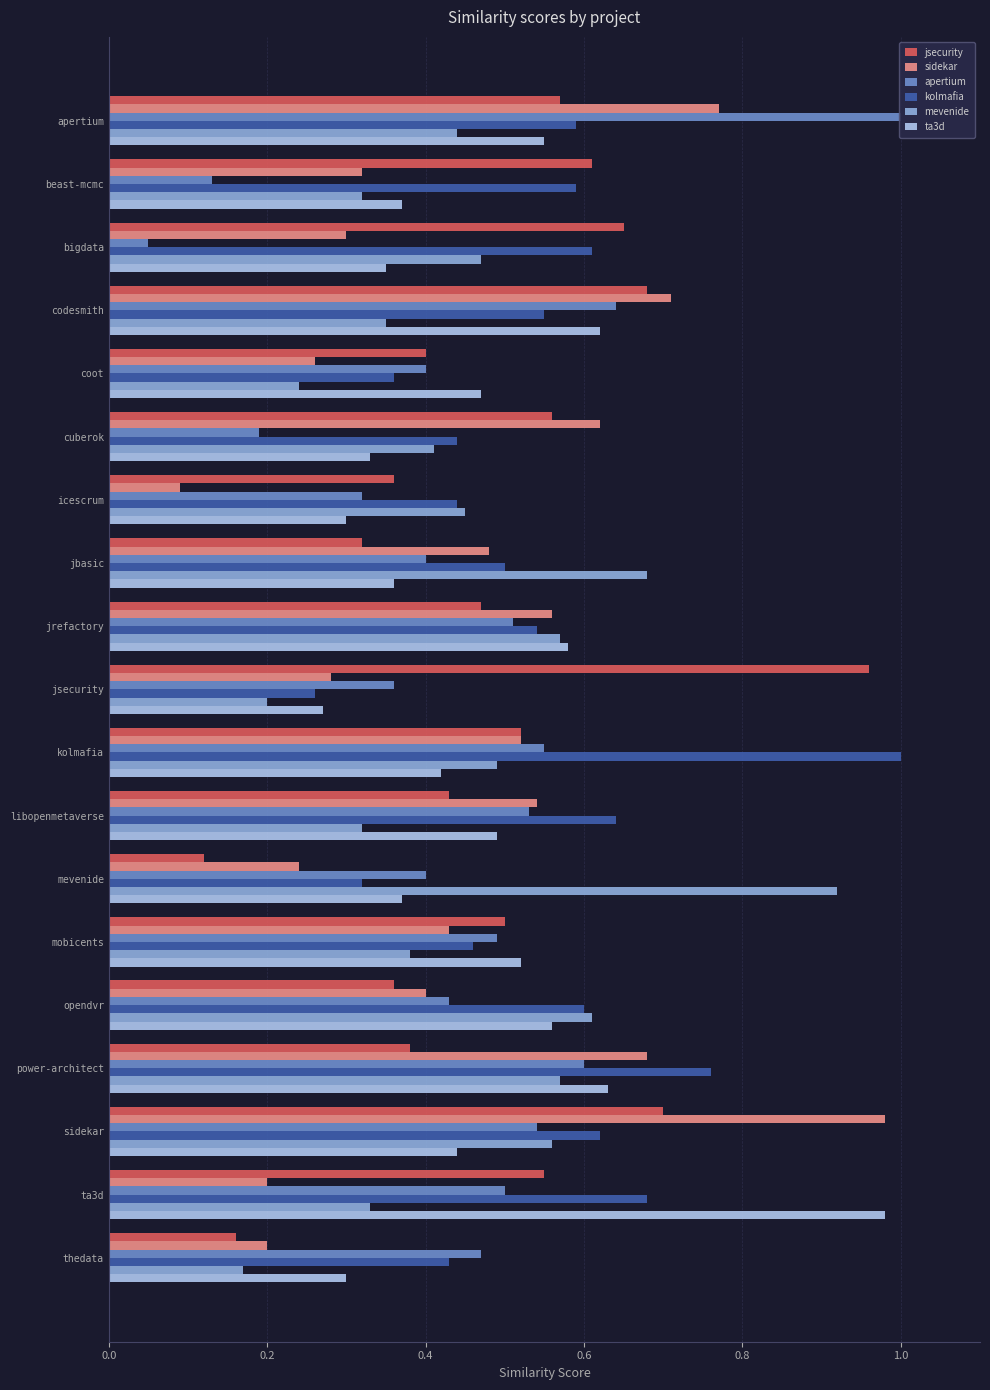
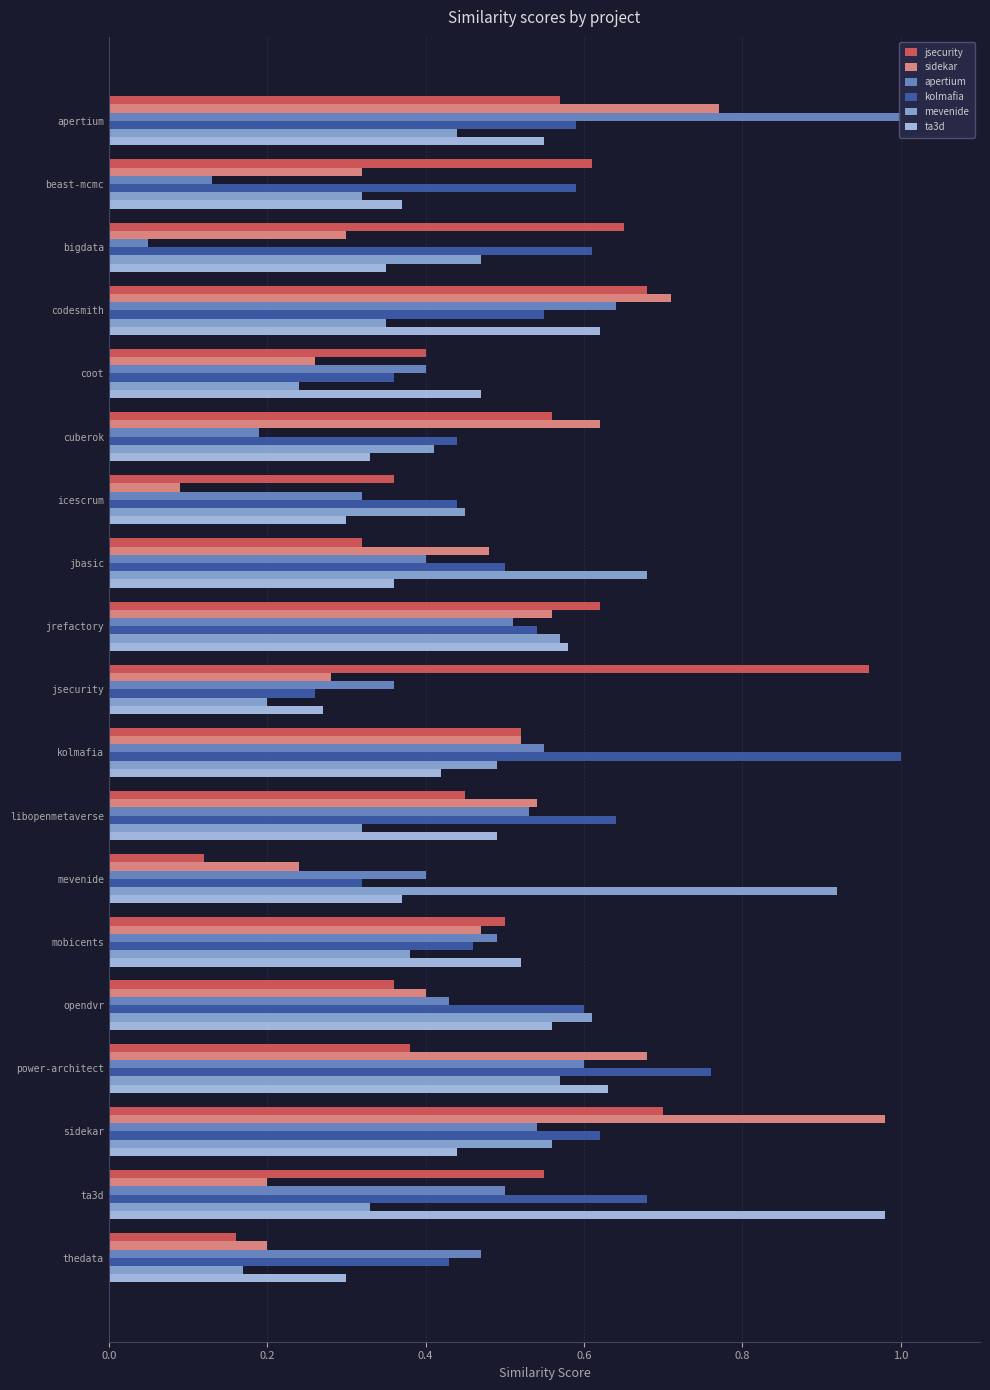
jsecurity, jrefactory: 0.47 -> 0.62
jsecurity, libopenmetaverse: 0.43 -> 0.45
sidekar, mobicents: 0.43 -> 0.47
